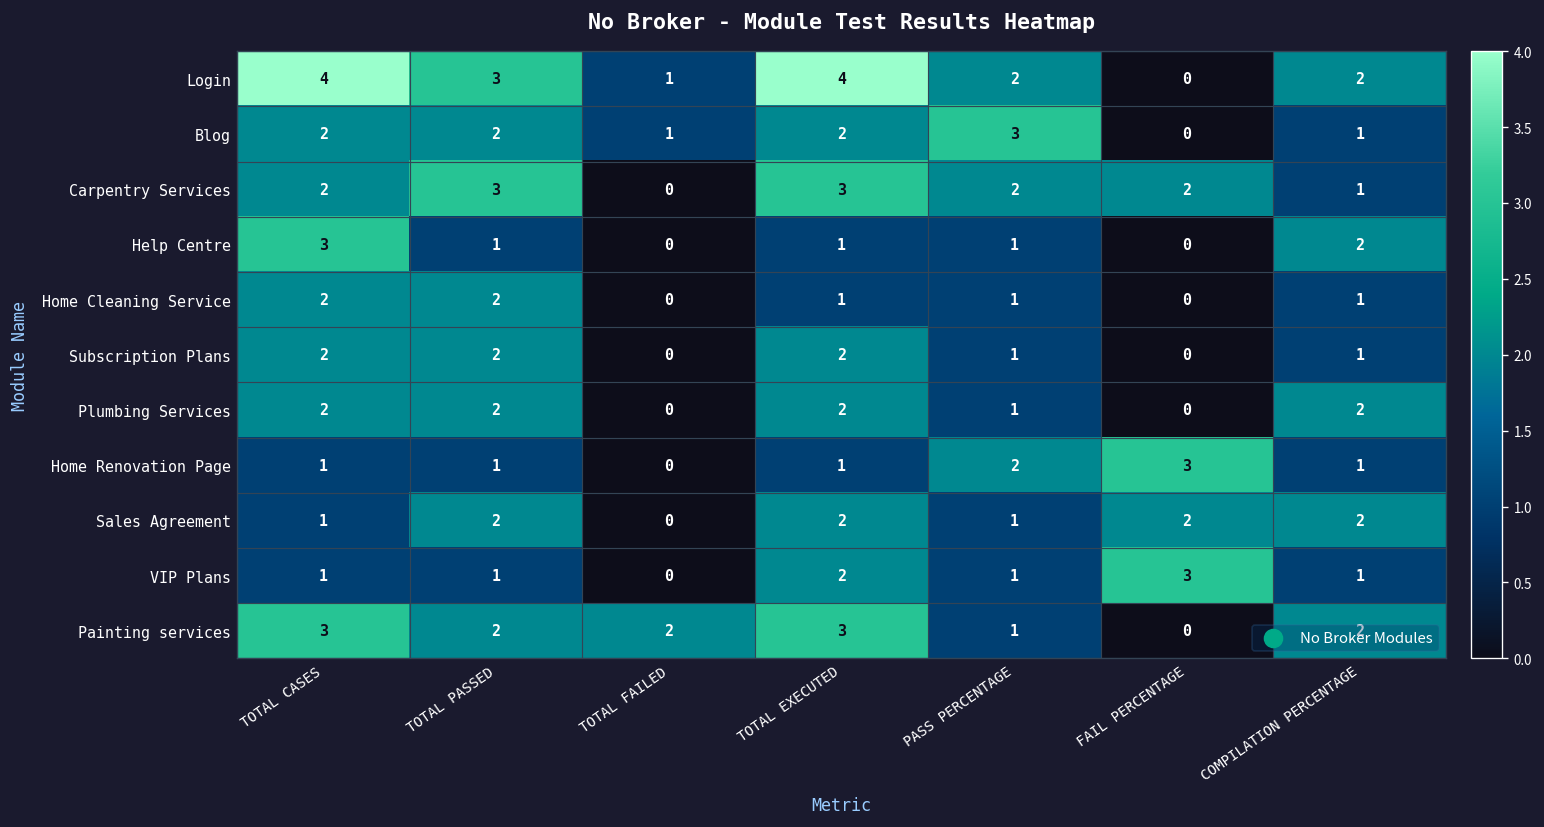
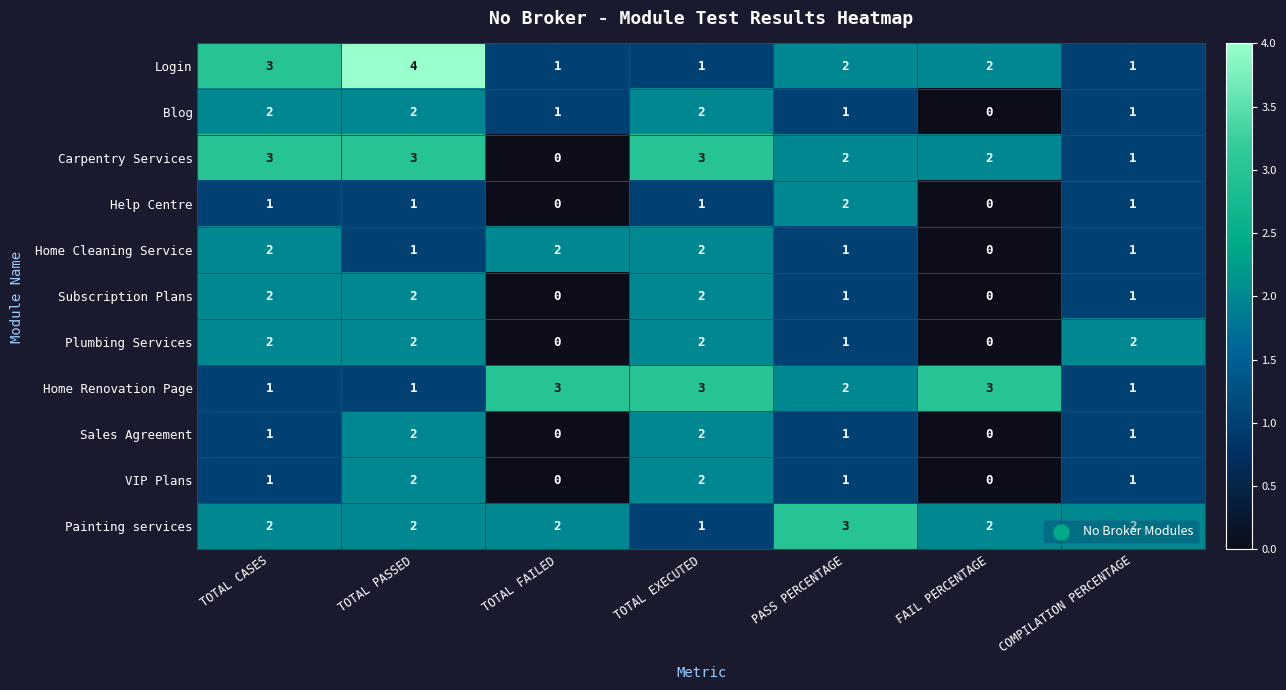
Login, TOTAL CASES: 4 -> 3
Login, TOTAL PASSED: 3 -> 4
Login, TOTAL EXECUTED: 4 -> 1
Login, FAIL PERCENTAGE: 0 -> 2
Login, COMPILATION PERCENTAGE: 2 -> 1
Blog, PASS PERCENTAGE: 3 -> 1
Carpentry Services, TOTAL CASES: 2 -> 3
Help Centre, TOTAL CASES: 3 -> 1
Help Centre, PASS PERCENTAGE: 1 -> 2
Help Centre, COMPILATION PERCENTAGE: 2 -> 1
Home Cleaning Service, TOTAL PASSED: 2 -> 1
Home Cleaning Service, TOTAL FAILED: 0 -> 2
Home Cleaning Service, TOTAL EXECUTED: 1 -> 2
Home Renovation Page, TOTAL FAILED: 0 -> 3
Home Renovation Page, TOTAL EXECUTED: 1 -> 3
Sales Agreement, FAIL PERCENTAGE: 2 -> 0
Sales Agreement, COMPILATION PERCENTAGE: 2 -> 1
VIP Plans, TOTAL PASSED: 1 -> 2
VIP Plans, FAIL PERCENTAGE: 3 -> 0
Painting services, TOTAL CASES: 3 -> 2
Painting services, TOTAL EXECUTED: 3 -> 1
Painting services, PASS PERCENTAGE: 1 -> 3
Painting services, FAIL PERCENTAGE: 0 -> 2
